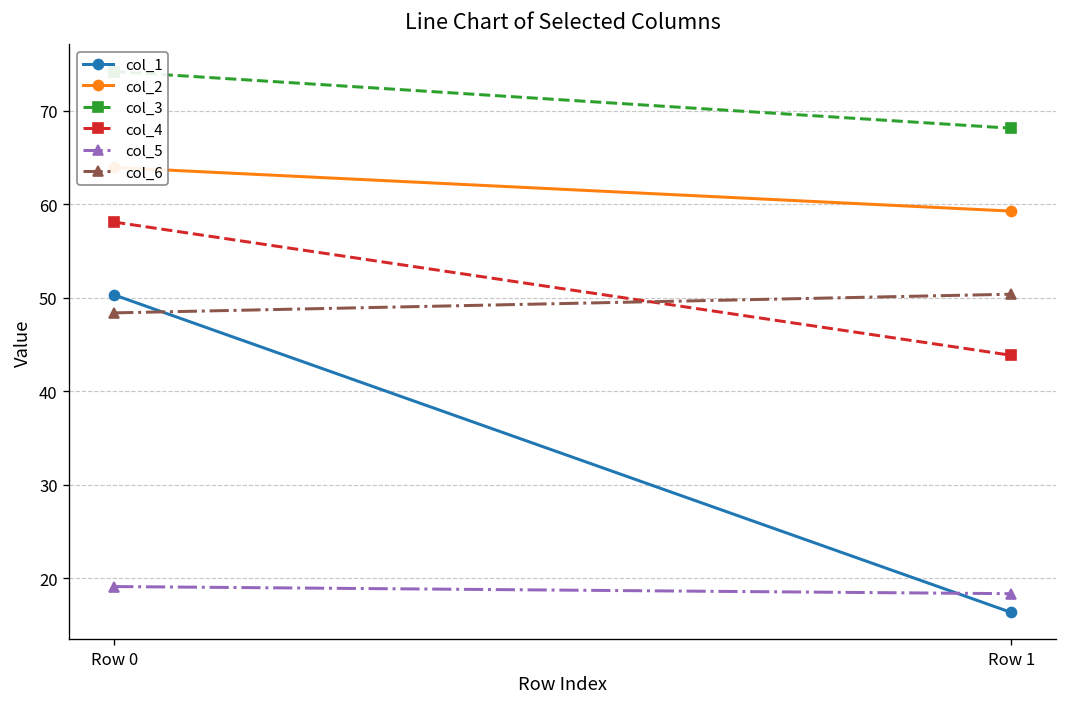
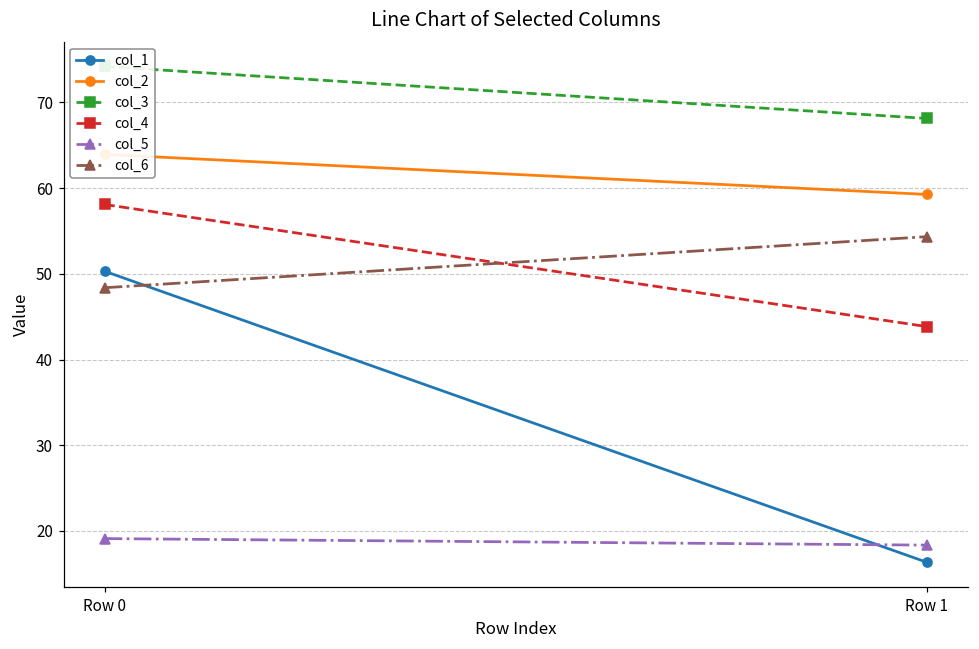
col_6, Row 1: 50 -> 54
